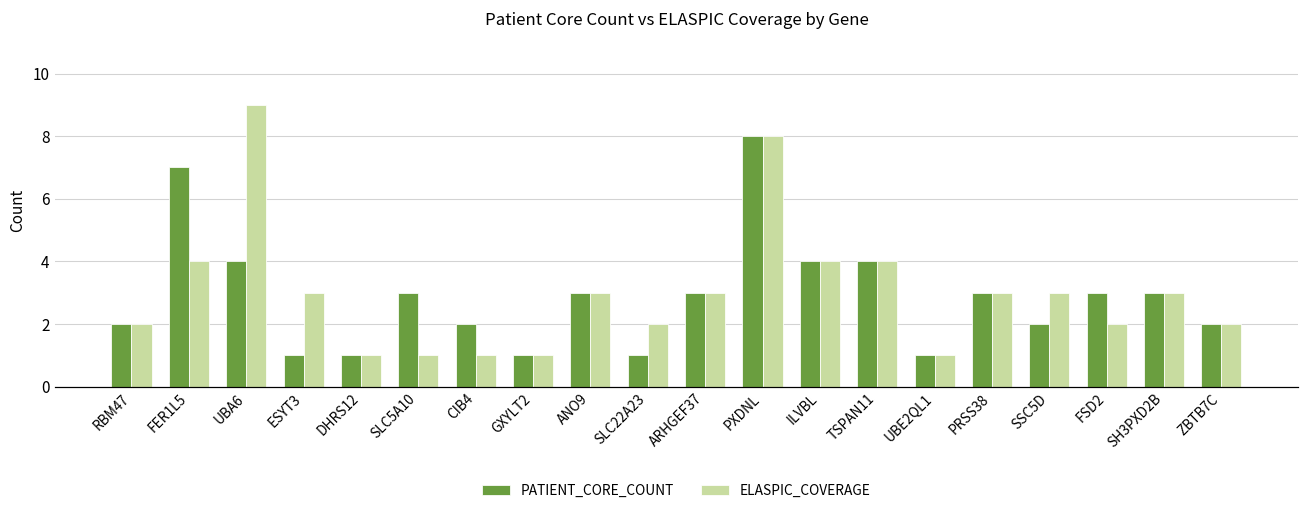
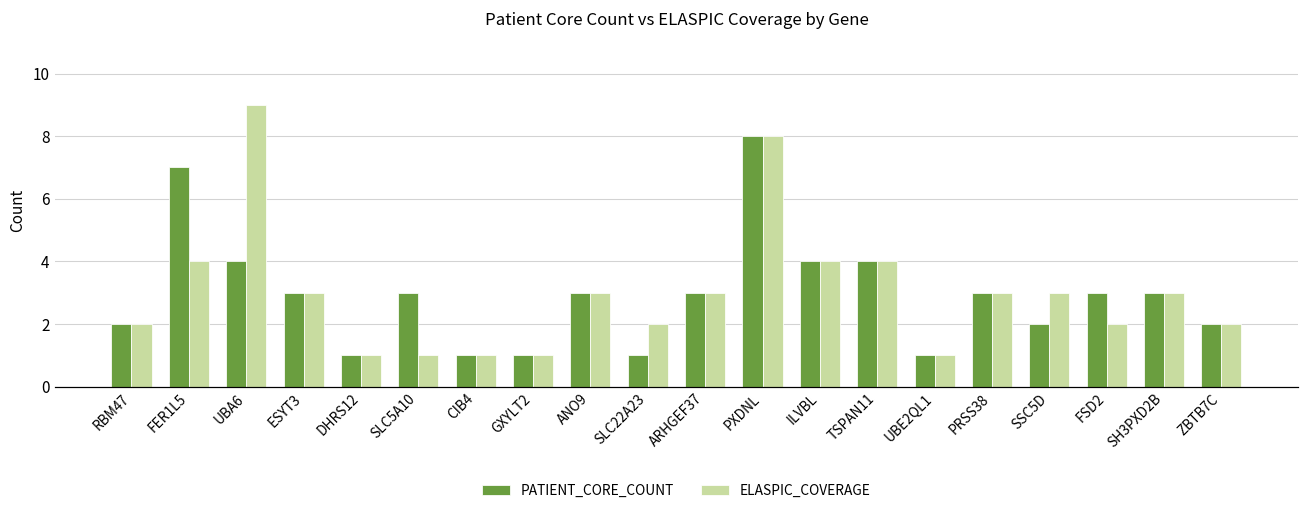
PATIENT_CORE_COUNT, ESYT3: 1 -> 3
PATIENT_CORE_COUNT, CIB4: 2 -> 1
